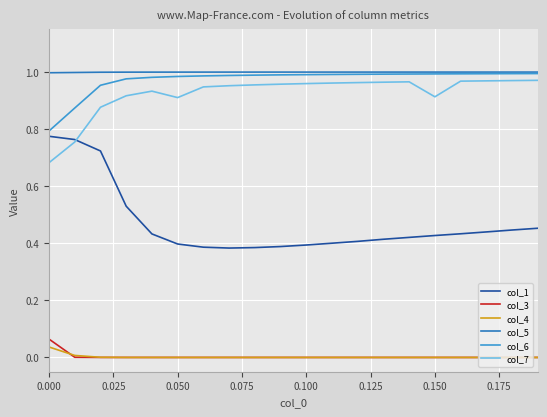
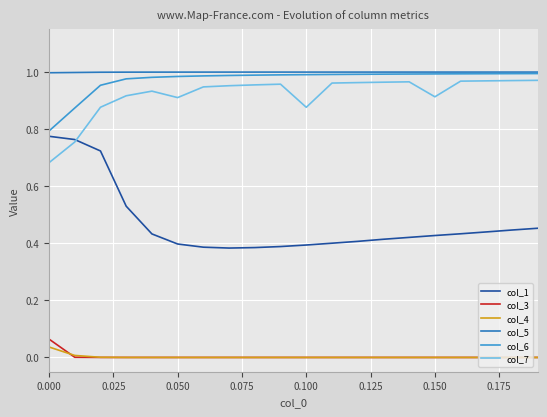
col_7, 0.100: 0.96 -> 0.88
